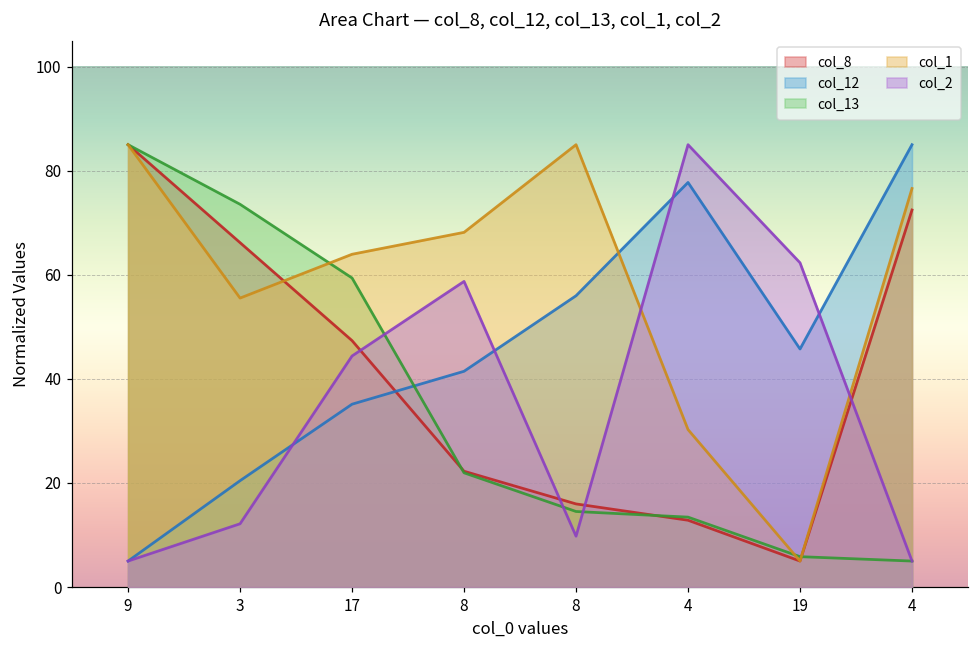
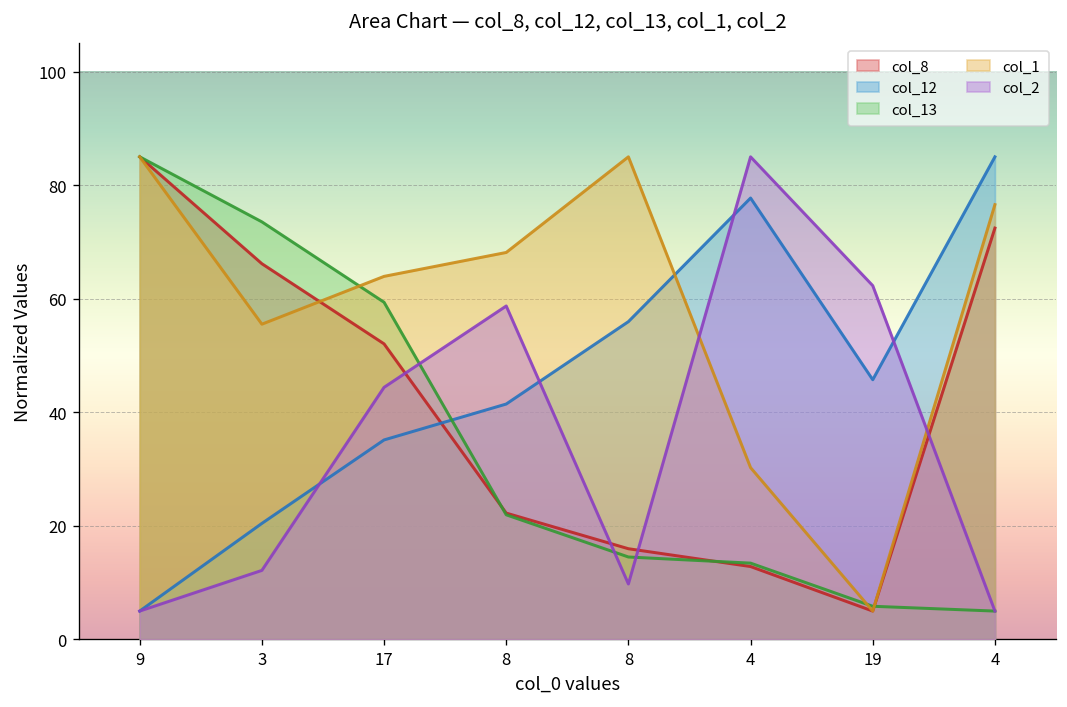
col_8, 17: 47 -> 52
